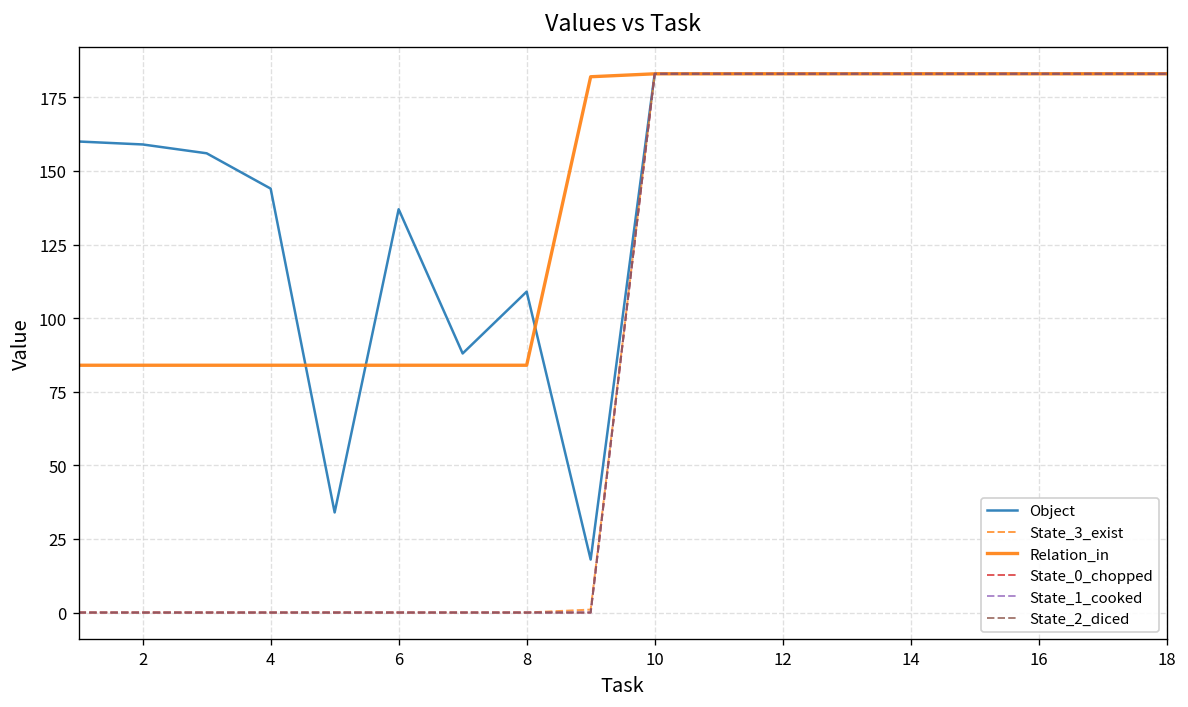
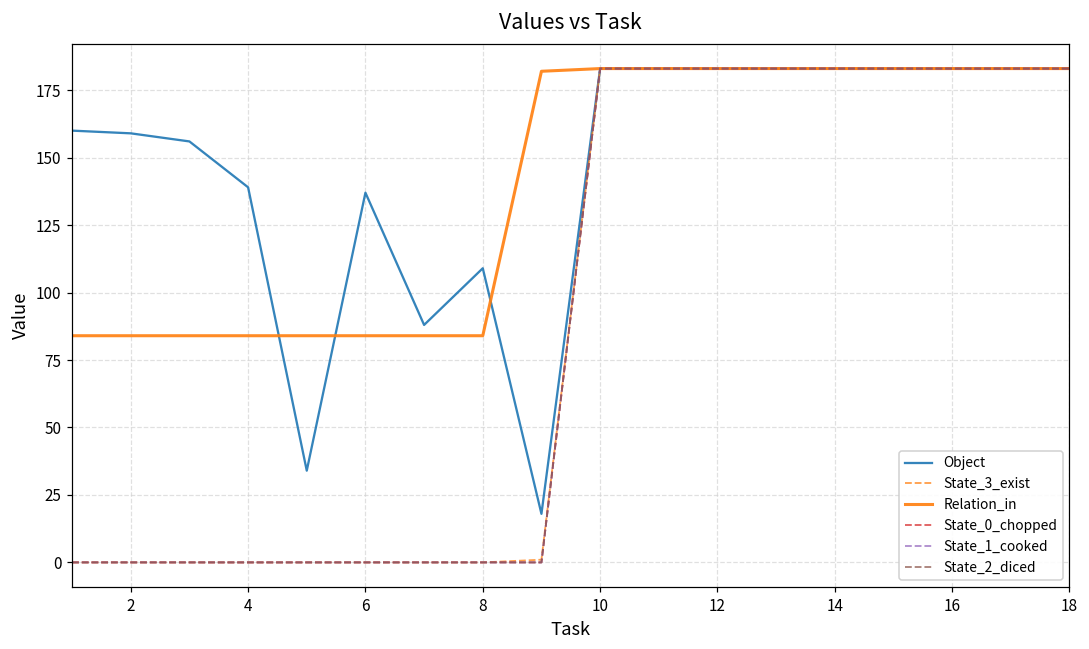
Object, 4: 144 -> 139
